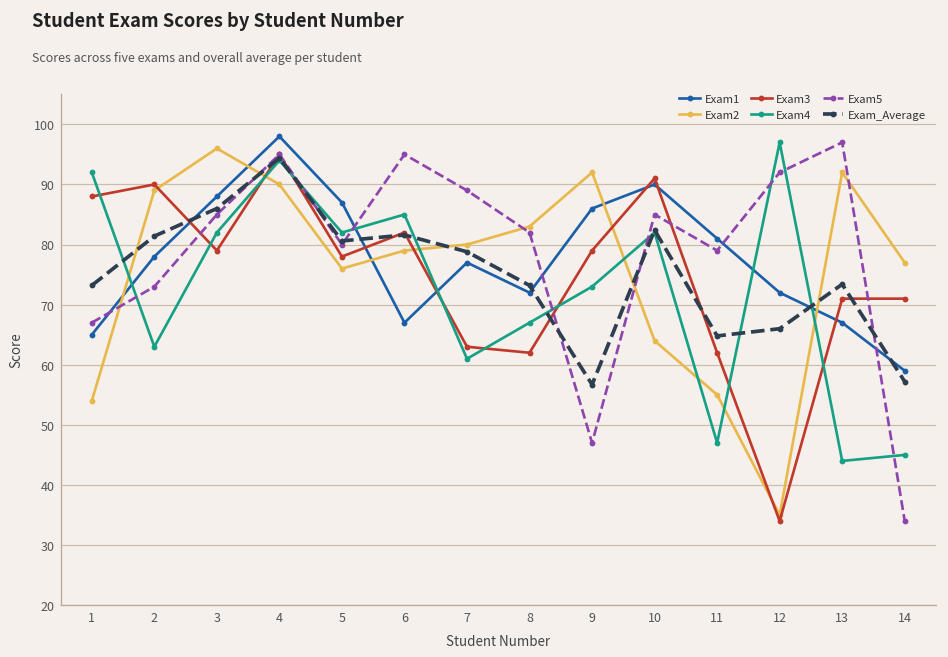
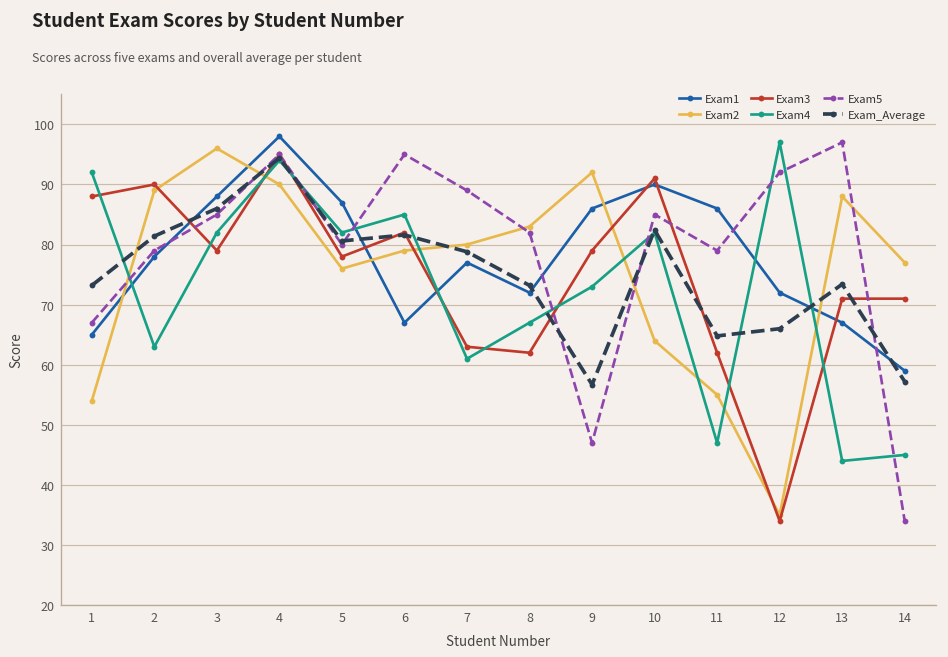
Exam5, 2: 73 -> 79
Exam1, 11: 81 -> 86
Exam2, 13: 92 -> 88
